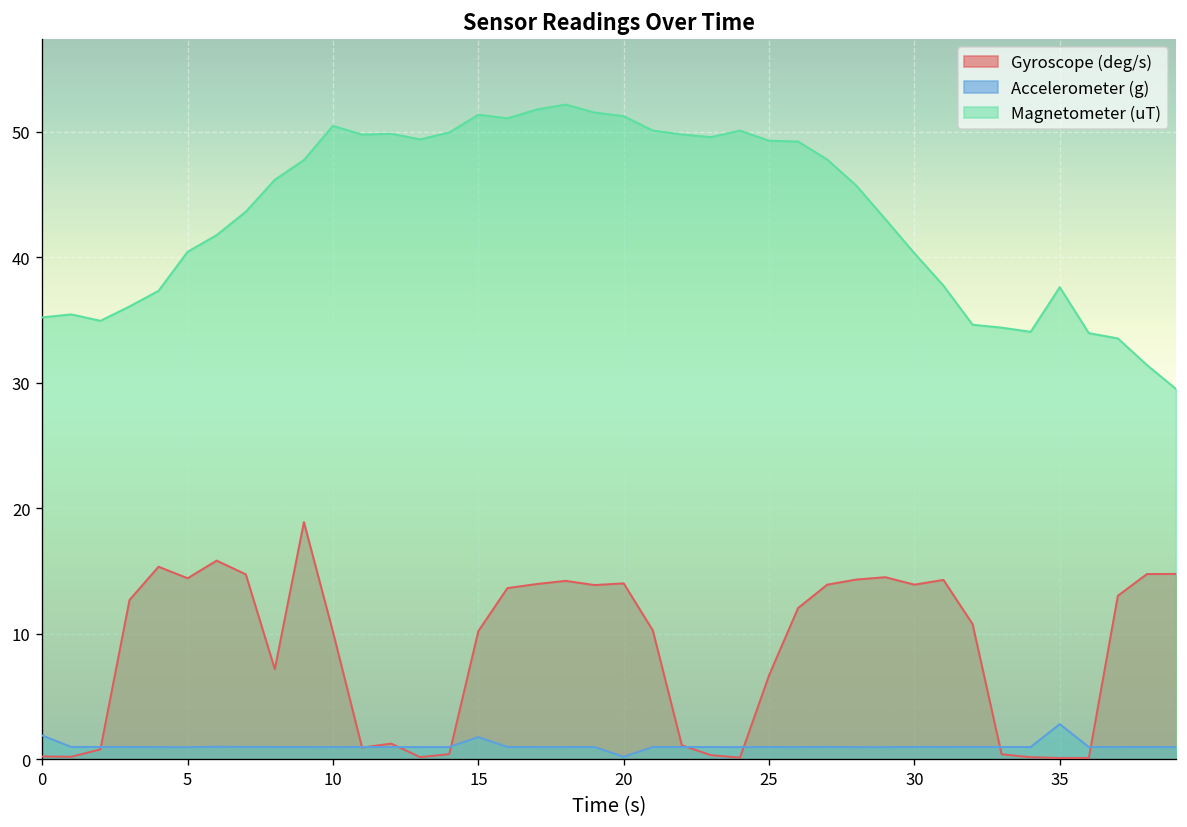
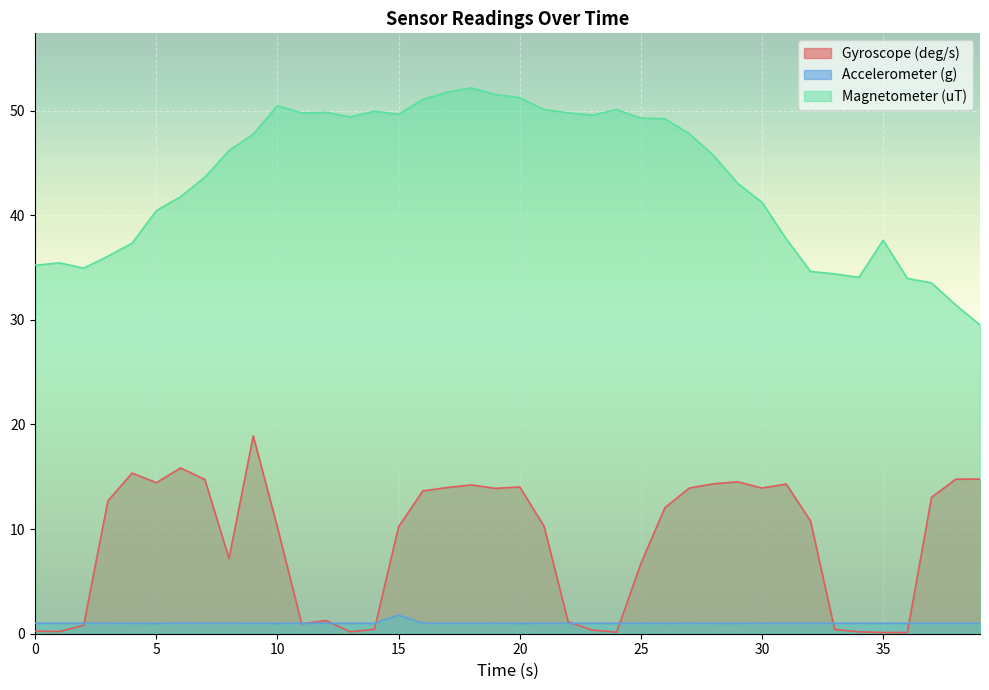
Accelerometer (g), 0: 1.9 -> 1.0
Magnetometer (uT), 15: 51.4 -> 49.7
Accelerometer (g), 20: 0.2 -> 1.0
Magnetometer (uT), 30: 40.3 -> 41.2
Accelerometer (g), 35: 2.8 -> 1.0
